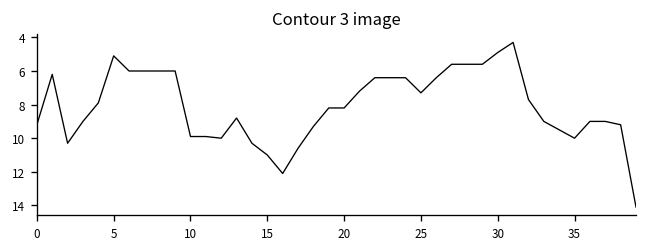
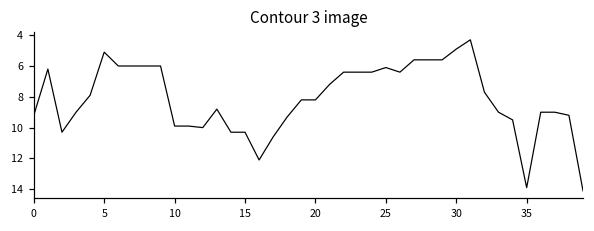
15: 11.0 -> 10.3
25: 7.3 -> 6.1
35: 10.0 -> 13.9
